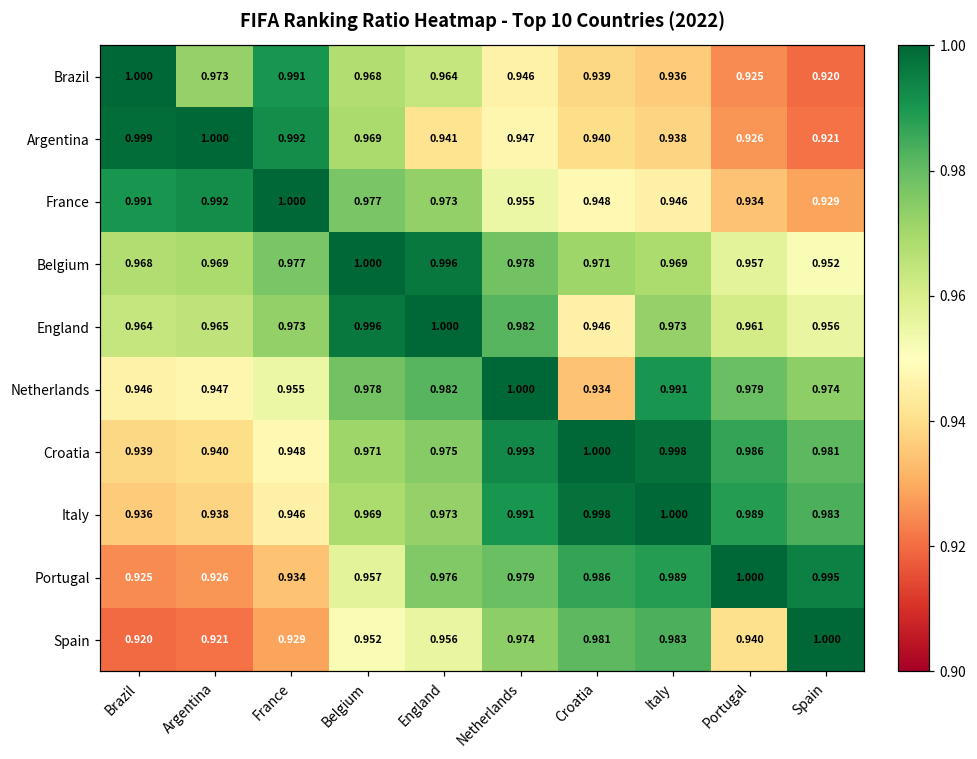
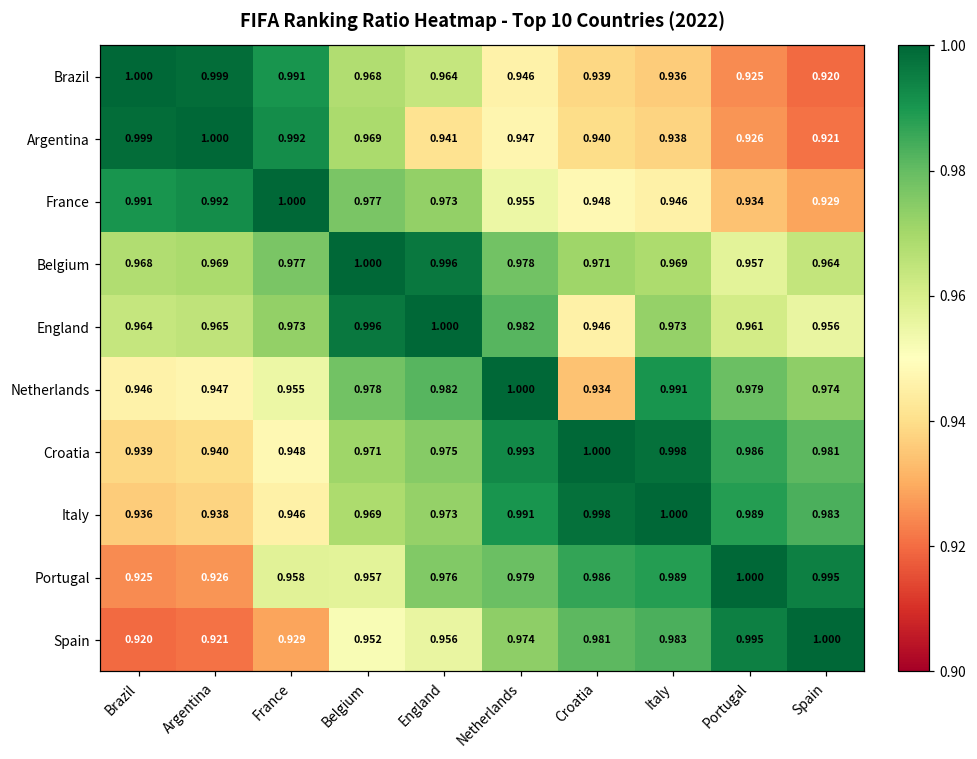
Brazil, Argentina: 0.973 -> 0.999
Belgium, Spain: 0.952 -> 0.964
Portugal, France: 0.934 -> 0.958
Spain, Portugal: 0.940 -> 0.995
